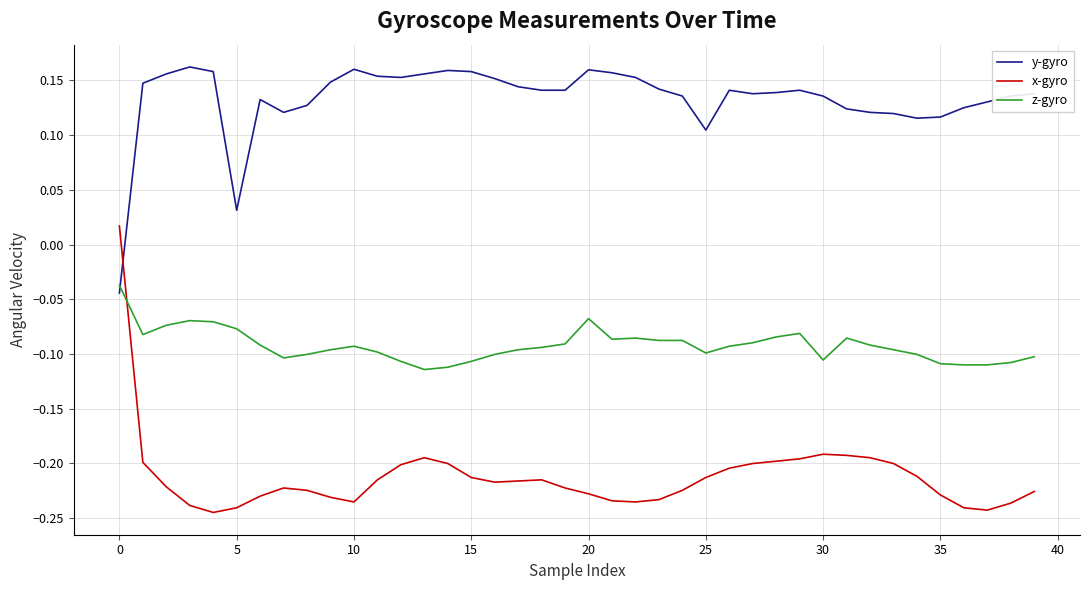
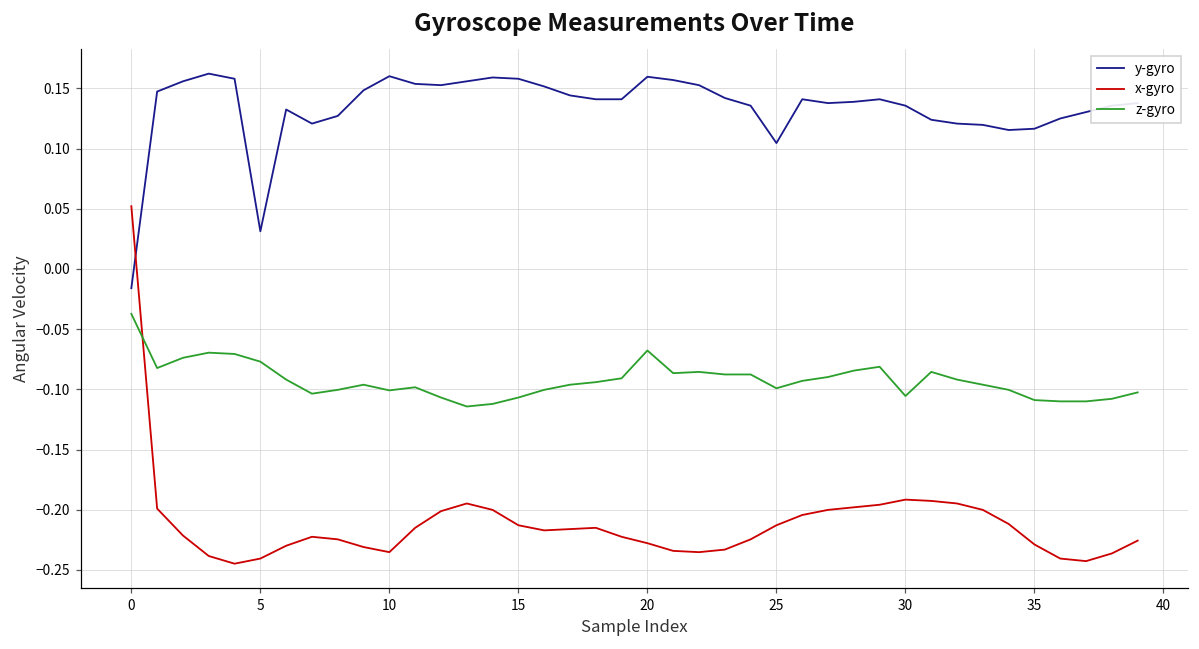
y-gyro, 0: -0.044 -> -0.016
x-gyro, 0: 0.017 -> 0.052
z-gyro, 10: -0.093 -> -0.101
